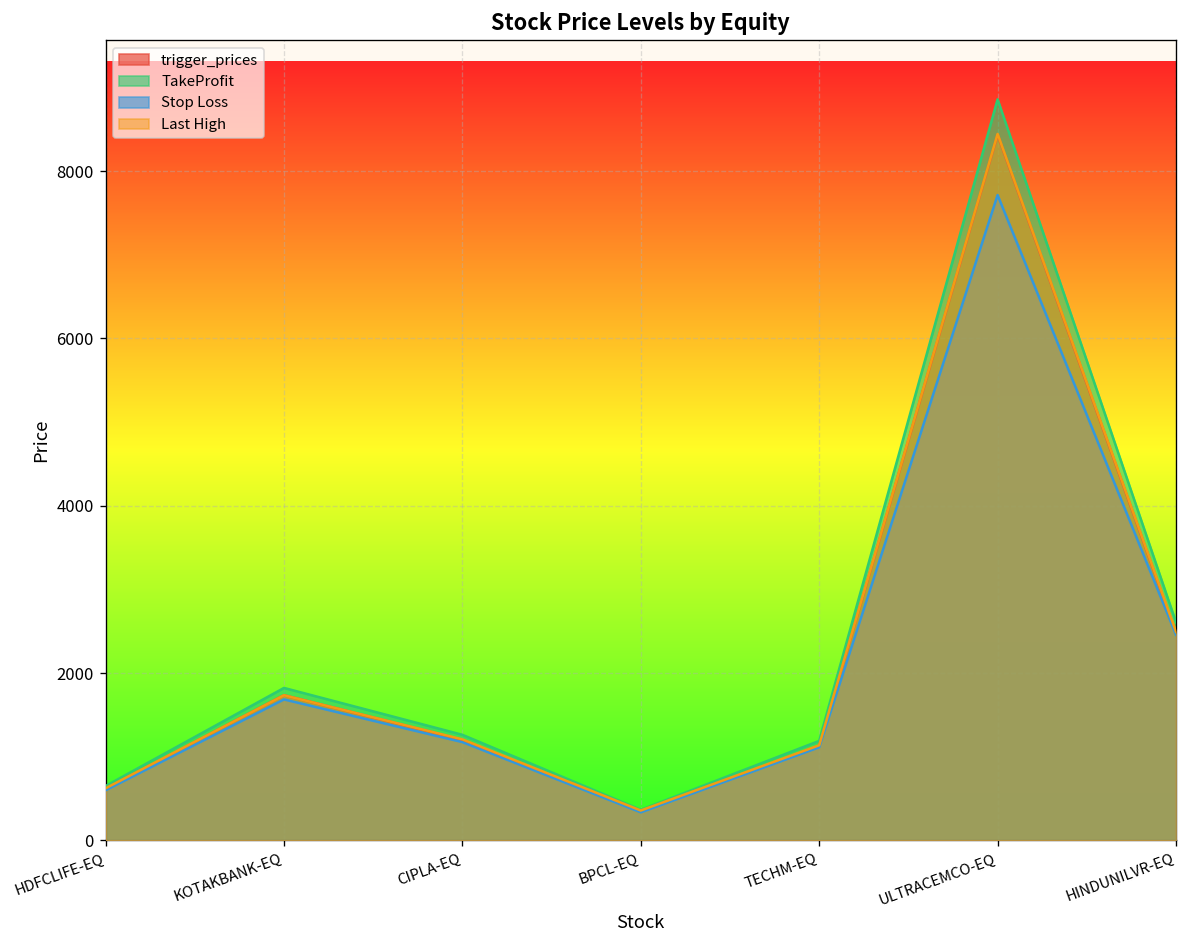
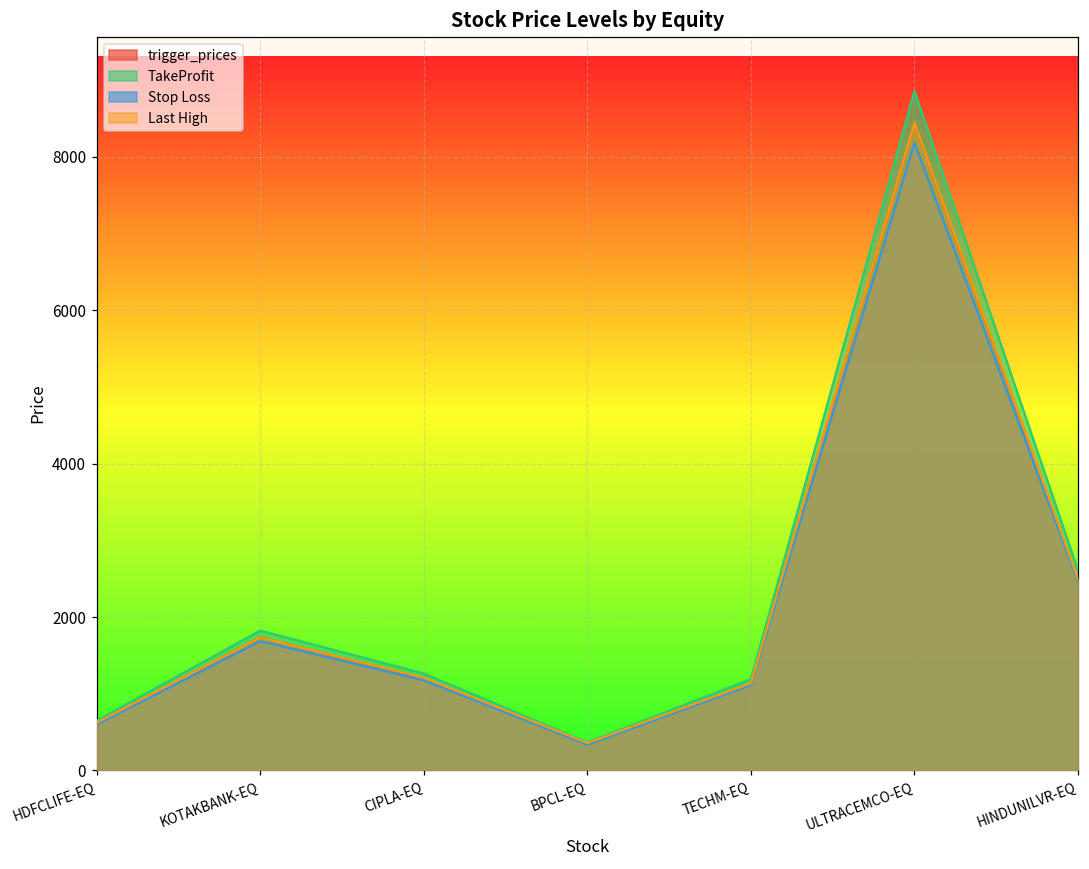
Stop Loss, ULTRACEMCO-EQ: 7700 -> 8200
